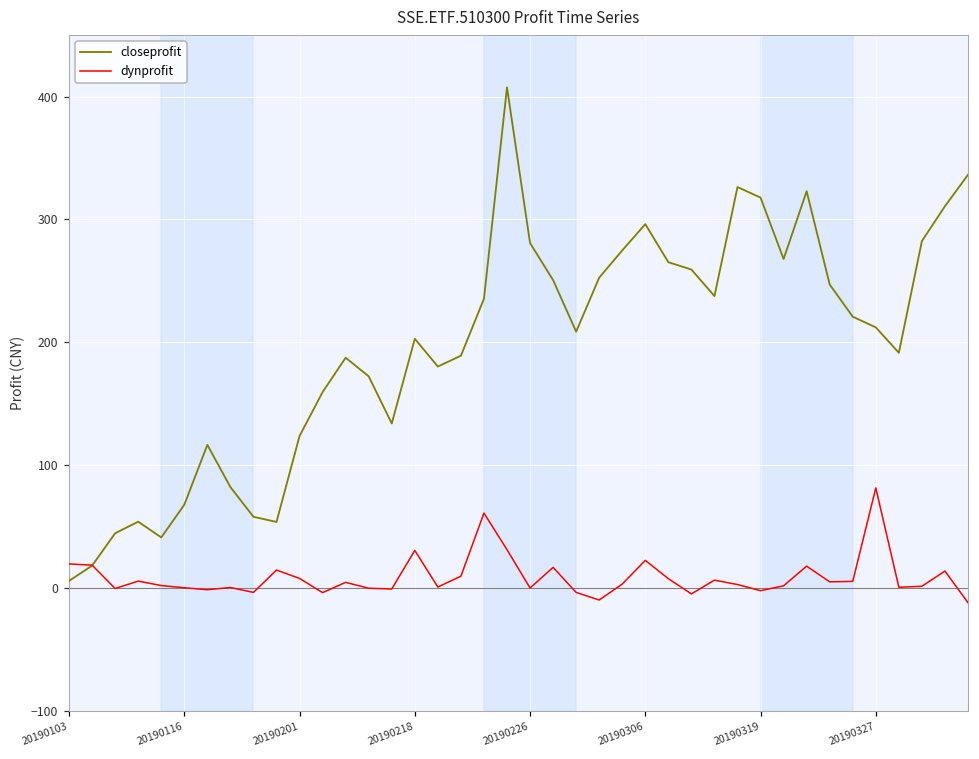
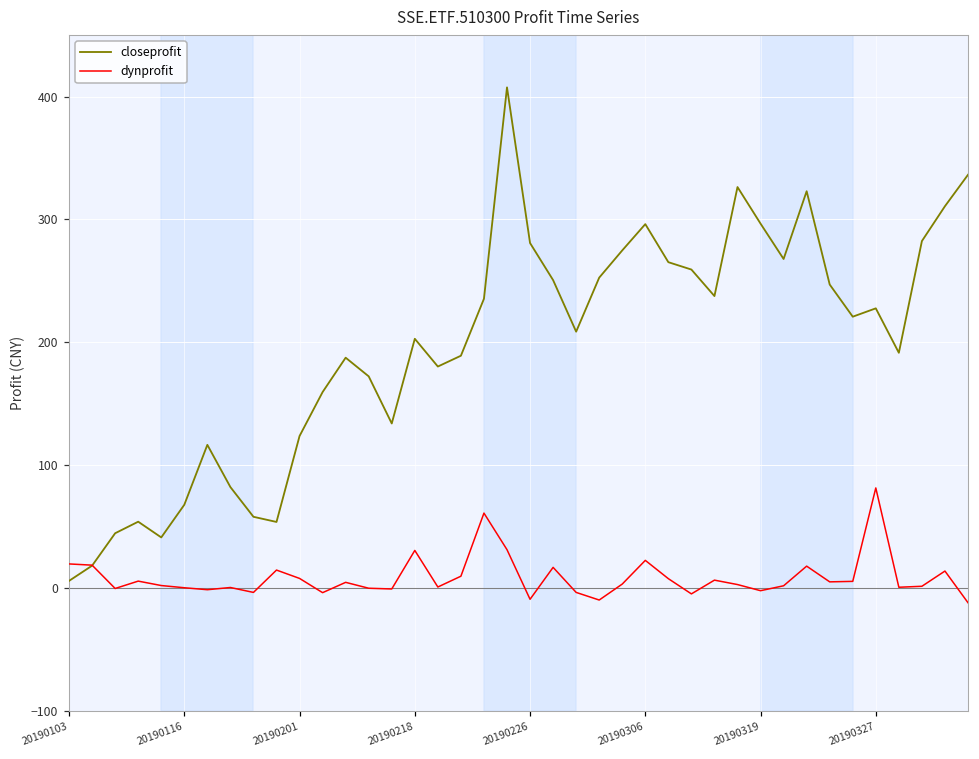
dynprofit, 20190226: 0 -> -9
closeprofit, 20190319: 318 -> 297
closeprofit, 20190327: 212 -> 228
